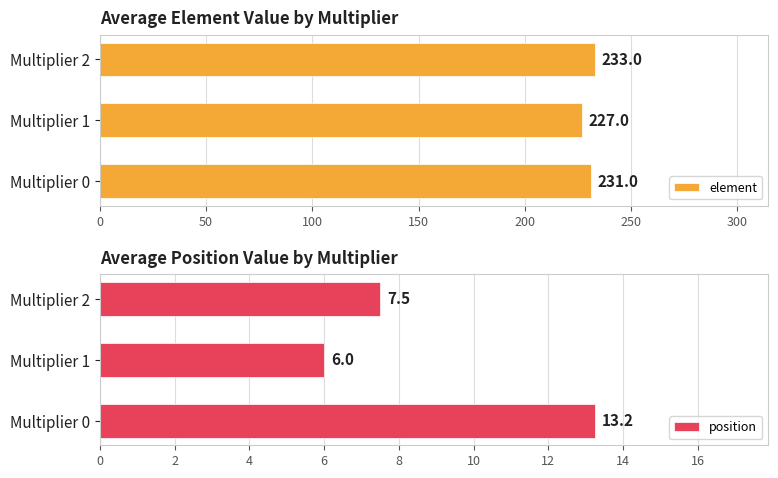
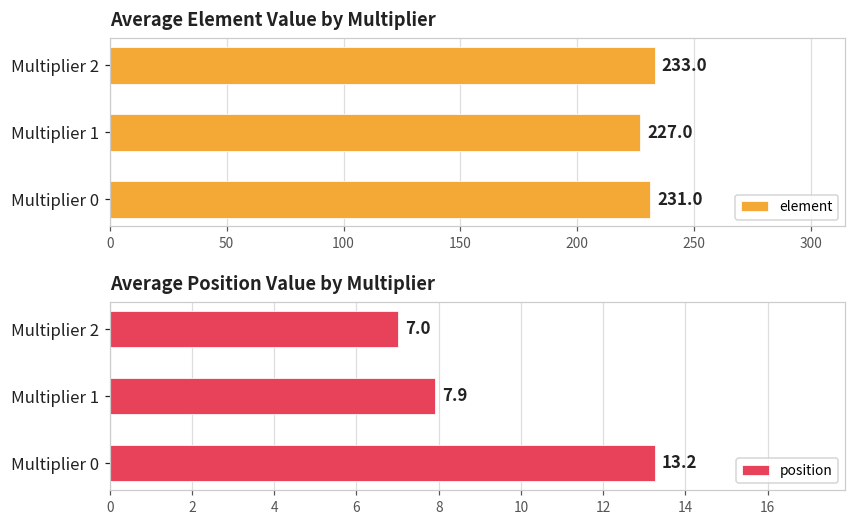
Average Position Value by Multiplier, Multiplier 2: 7.5 -> 7.0
Average Position Value by Multiplier, Multiplier 1: 6.0 -> 7.9
